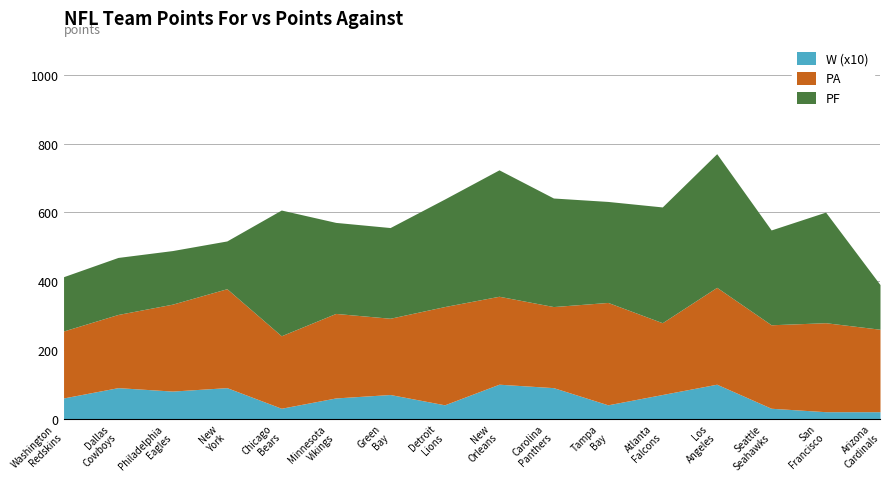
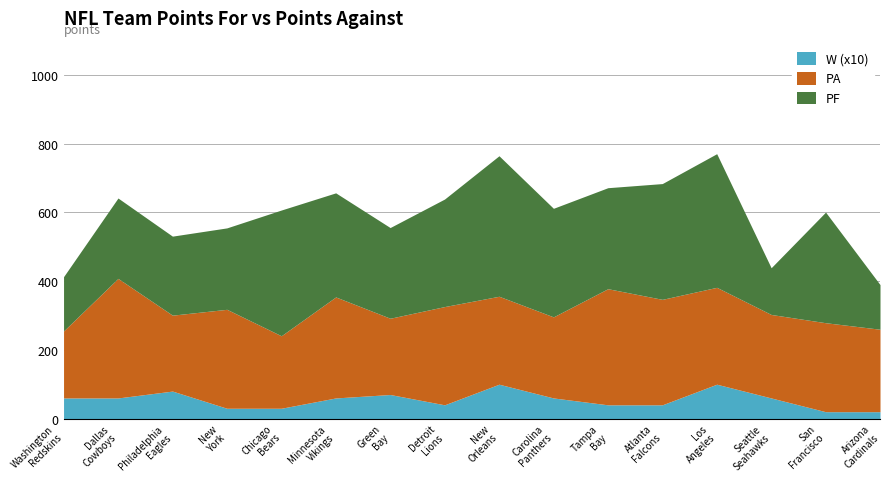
W (x10), Dallas Cowboys: 90 -> 60
PA, Dallas Cowboys: 210 -> 350
PF, Dallas Cowboys: 170 -> 230
PA, Philadelphia Eagles: 250 -> 220
PF, Philadelphia Eagles: 160 -> 230
W (x10), New York: 90 -> 30
PF, New York: 140 -> 240
PA, Minnesota Vikings: 250 -> 290
PF, Minnesota Vikings: 270 -> 300
PF, New Orleans: 370 -> 410
W (x10), Carolina Panthers: 90 -> 60
PA, Tampa Bay: 300 -> 340
W (x10), Atlanta Falcons: 70 -> 40
PA, Atlanta Falcons: 210 -> 310
W (x10), Seattle Seahawks: 30 -> 60
PF, Seattle Seahawks: 280 -> 140
